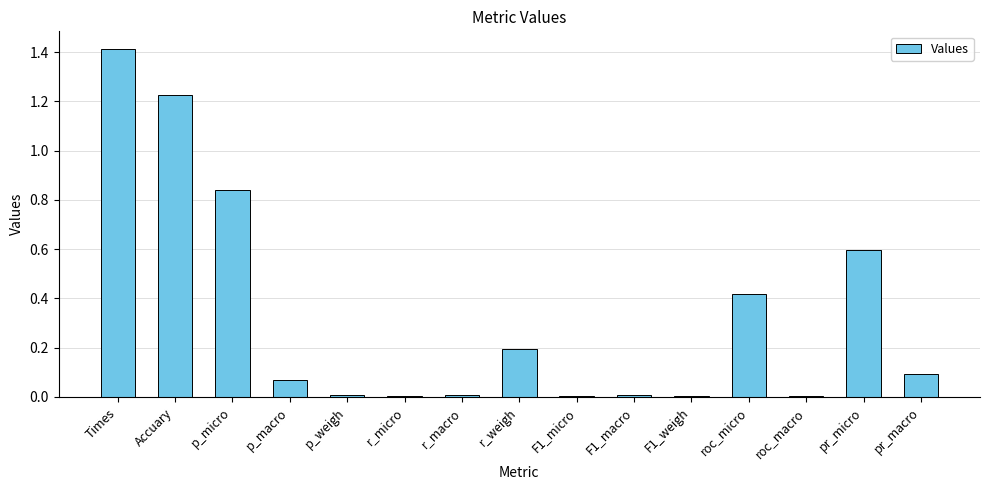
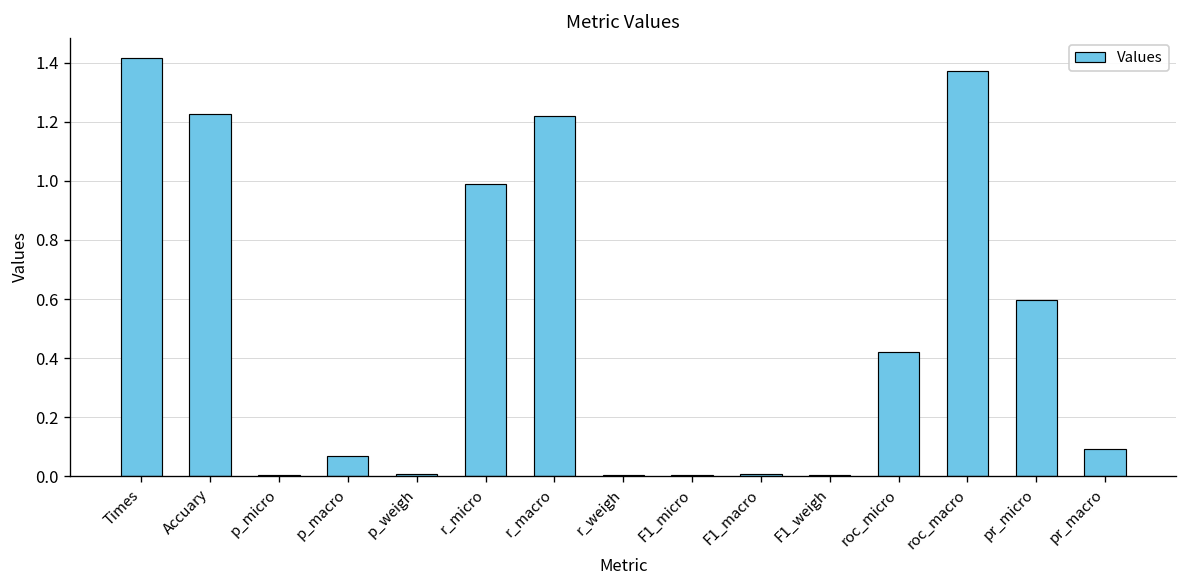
p_micro: 0.84 -> 0.00
r_micro: 0.00 -> 0.99
r_macro: 0.01 -> 1.22
r_weigh: 0.20 -> 0.00
roc_macro: 0.01 -> 1.37
